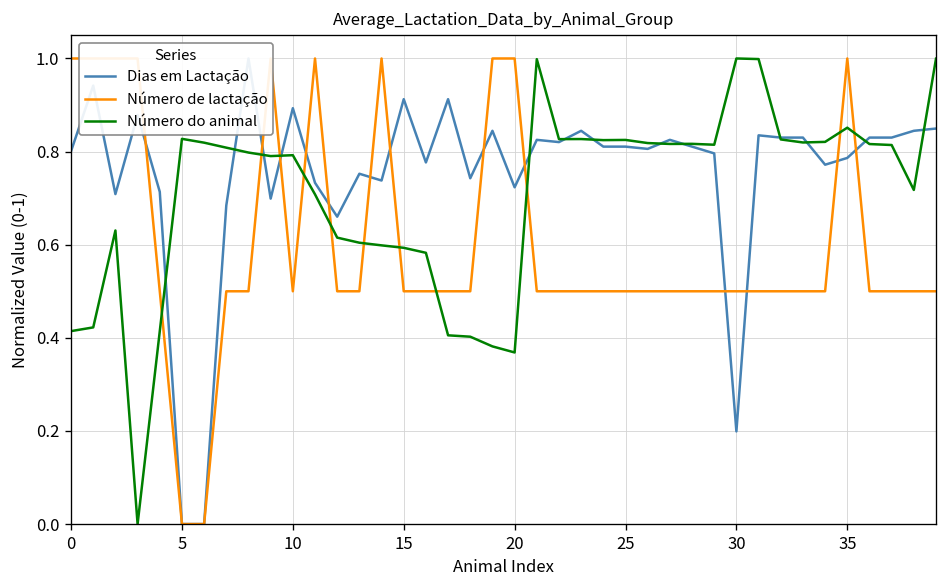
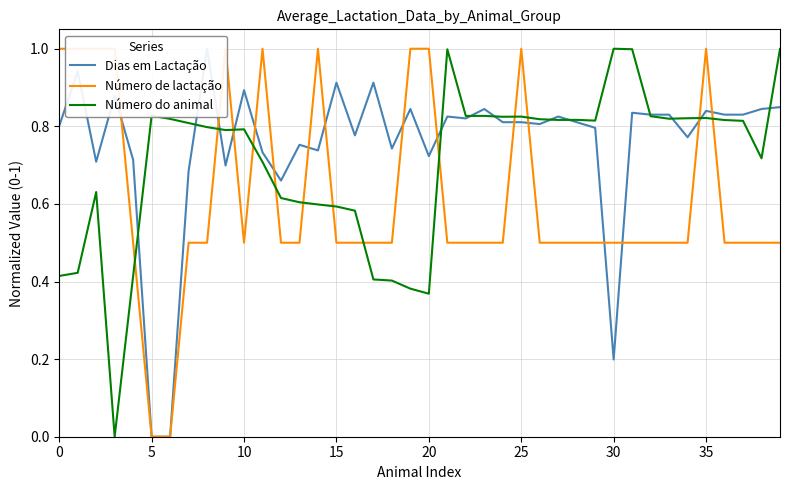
Número de lactação, 25: 0.50 -> 1.00
Dias em Lactação, 35: 0.79 -> 0.84
Número do animal, 35: 0.85 -> 0.82
